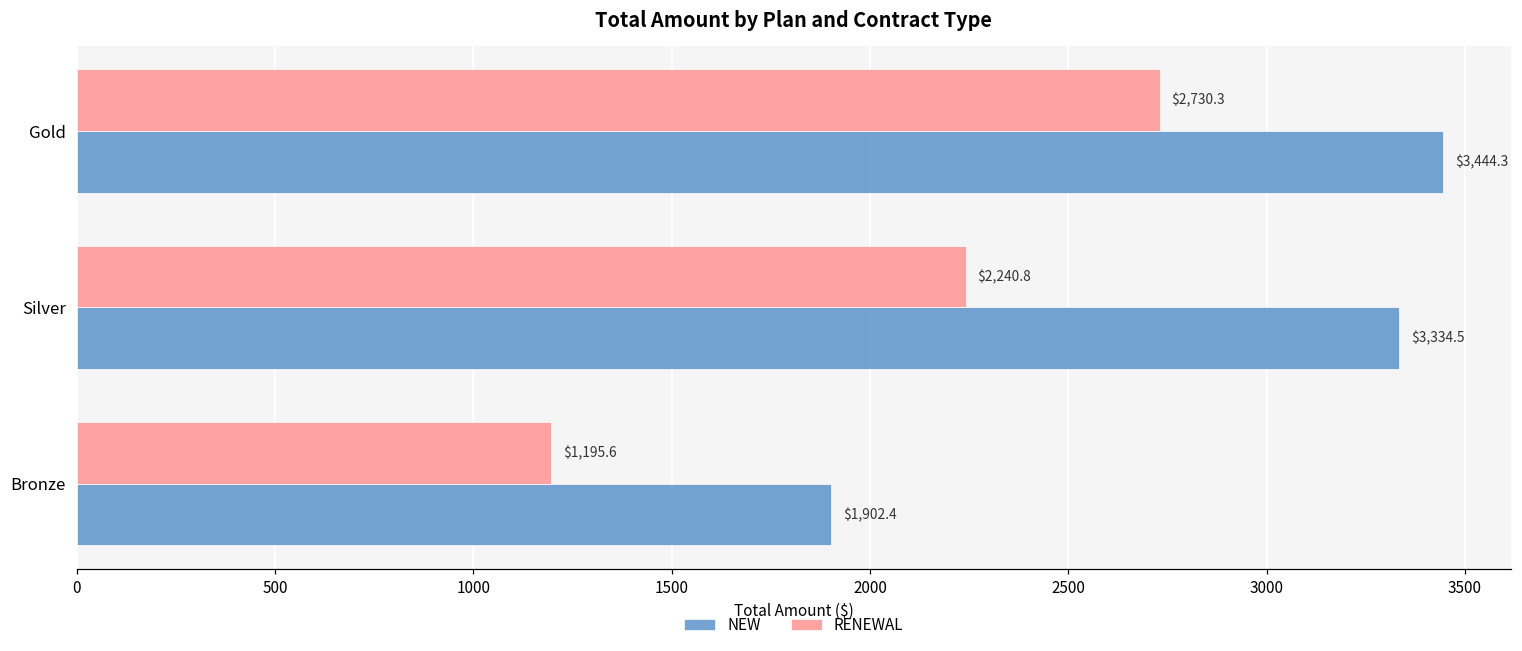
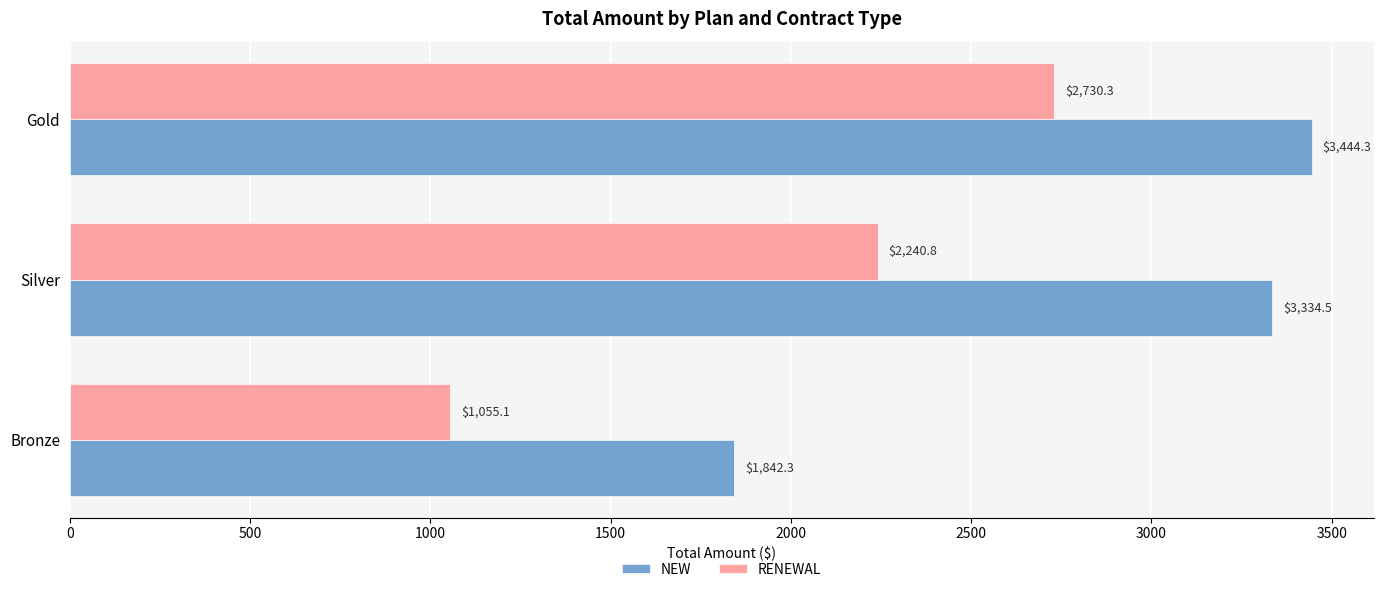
RENEWAL, Bronze: $1,195.6 -> $1,055.1
NEW, Bronze: $1,902.4 -> $1,842.3
